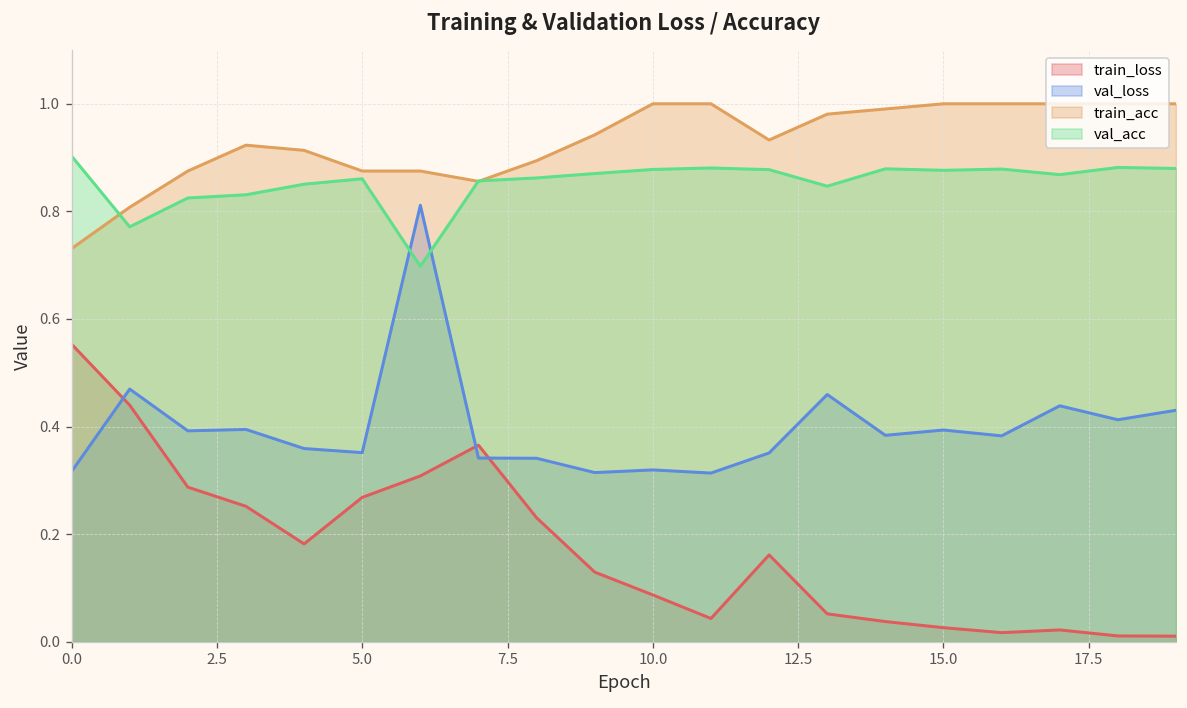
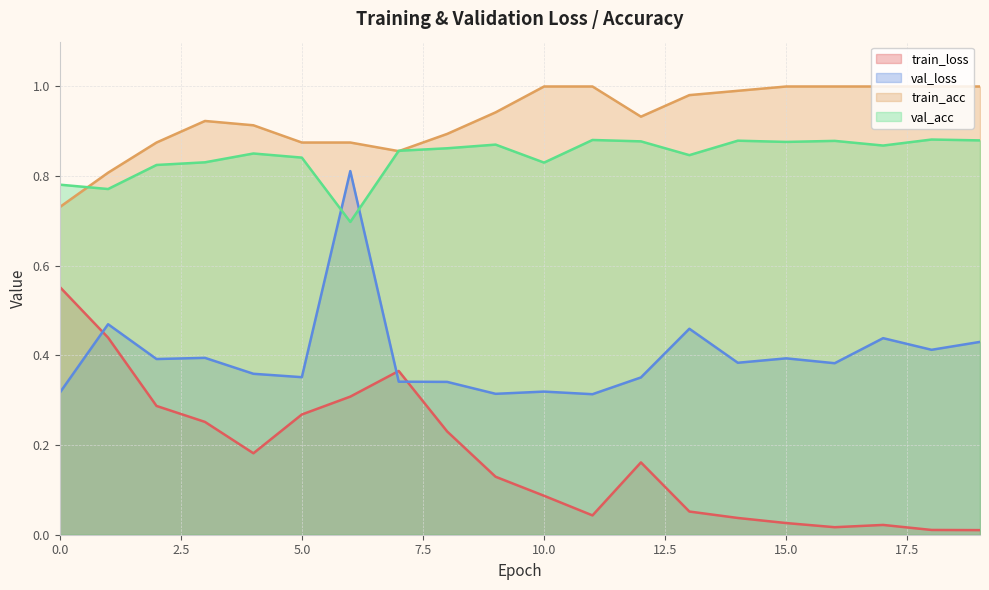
val_acc, 0.0: 0.90 -> 0.78
val_acc, 5.0: 0.86 -> 0.84
val_acc, 10.0: 0.88 -> 0.83
